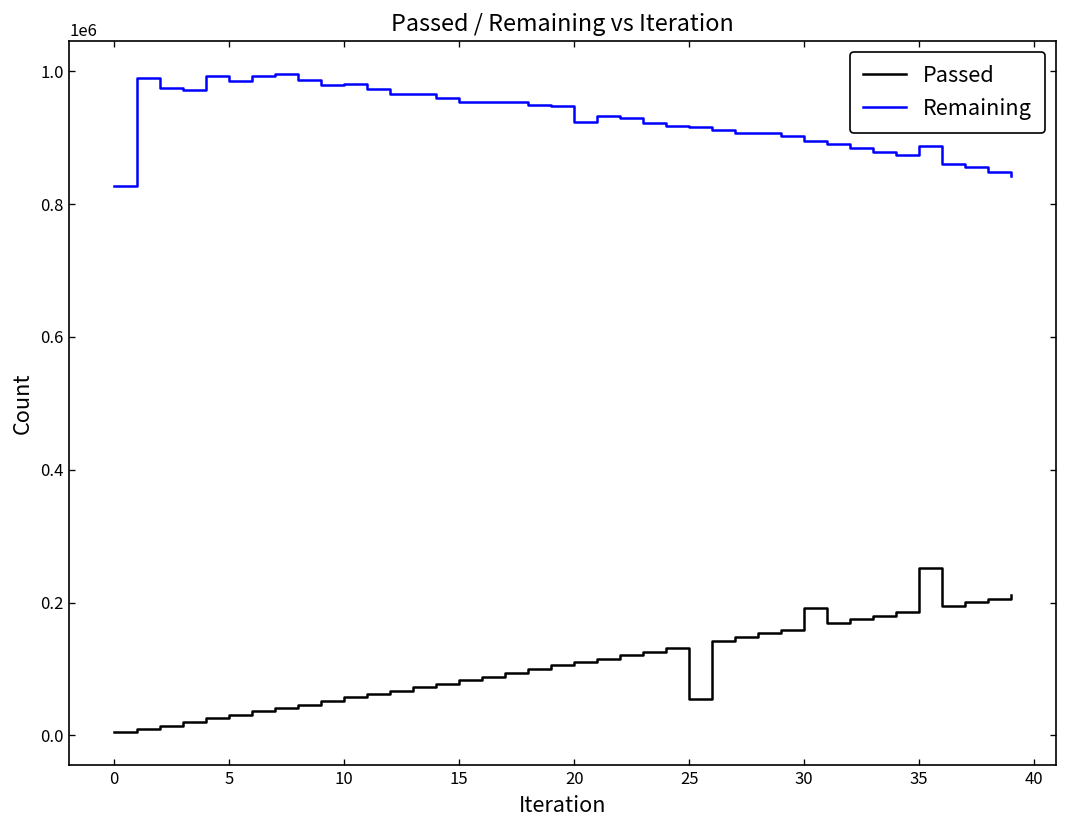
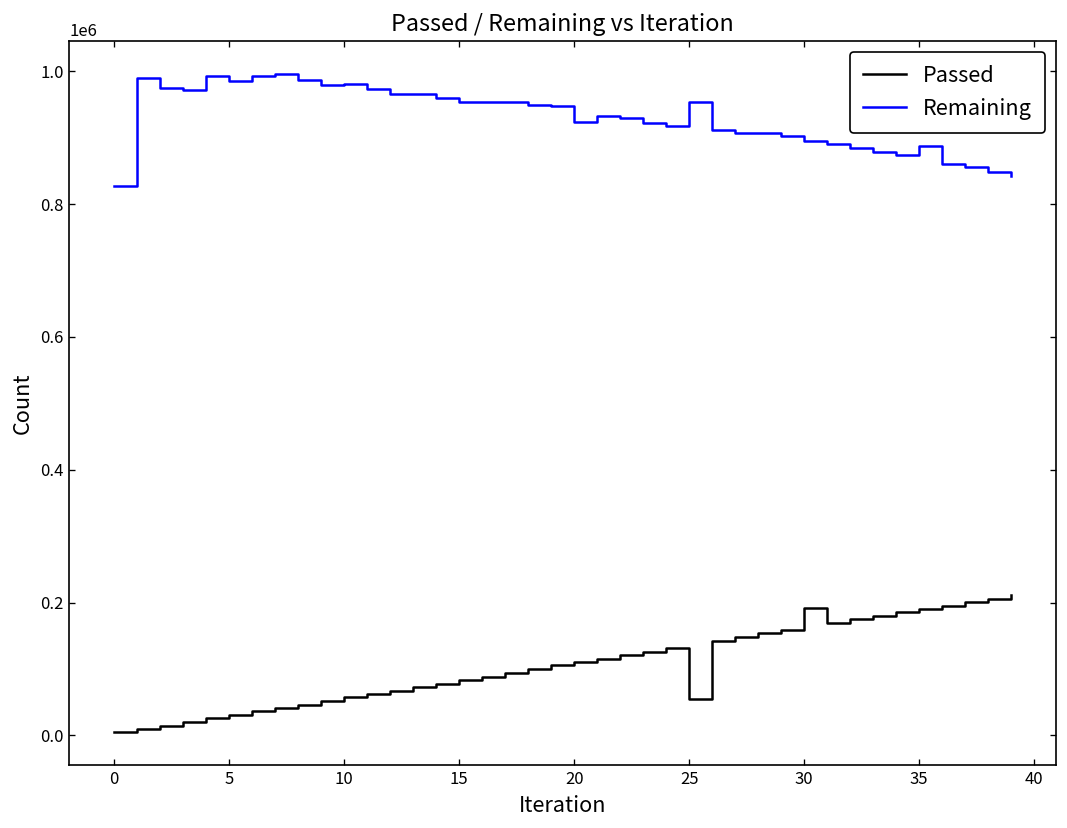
Remaining, 25: 920000 -> 950000
Passed, 35: 250000 -> 190000
